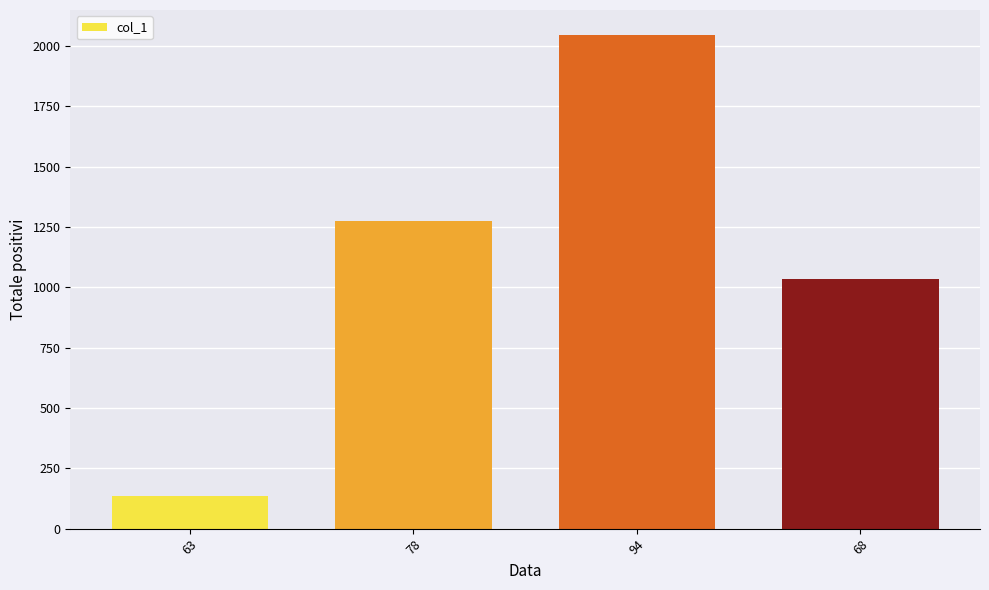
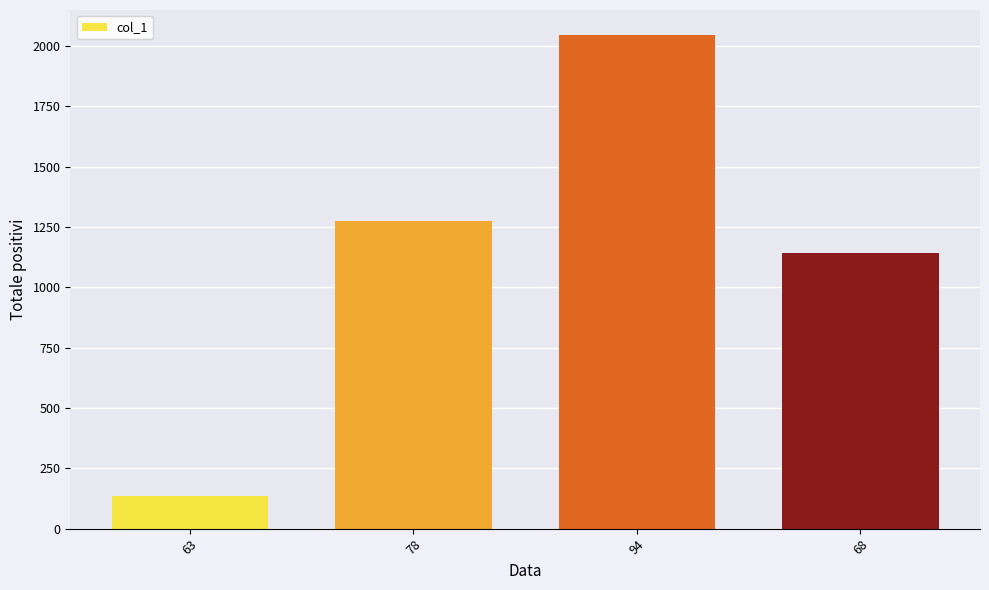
68: 1040 -> 1140
